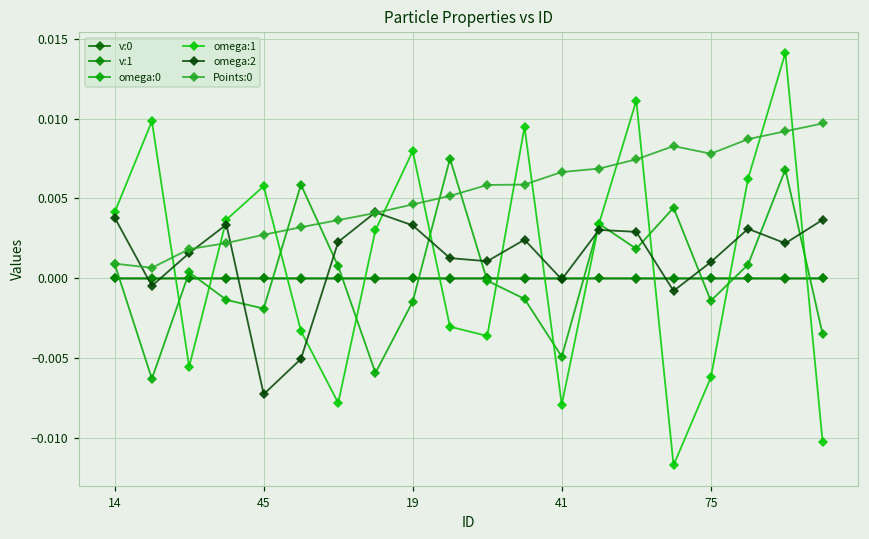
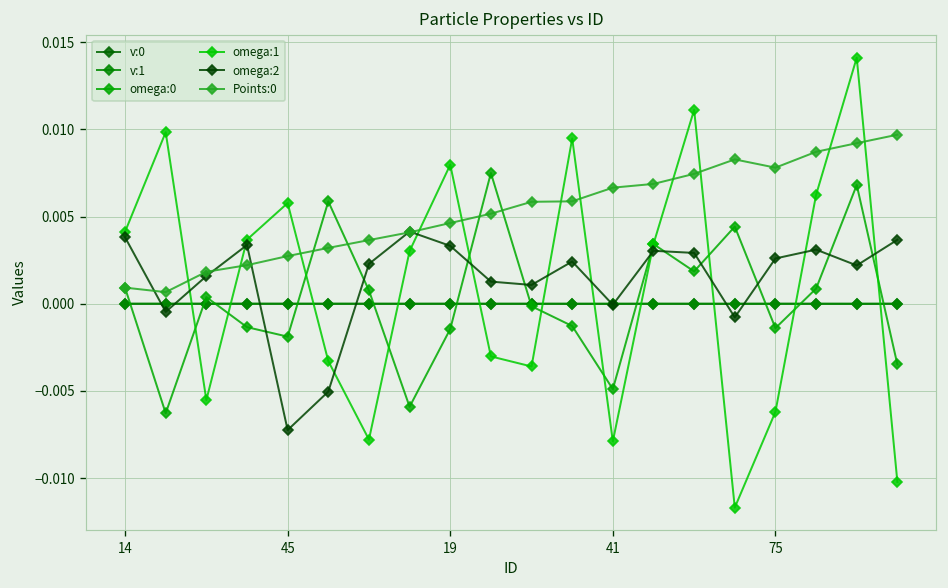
omega:2, 75: 0.0010 -> 0.0026
